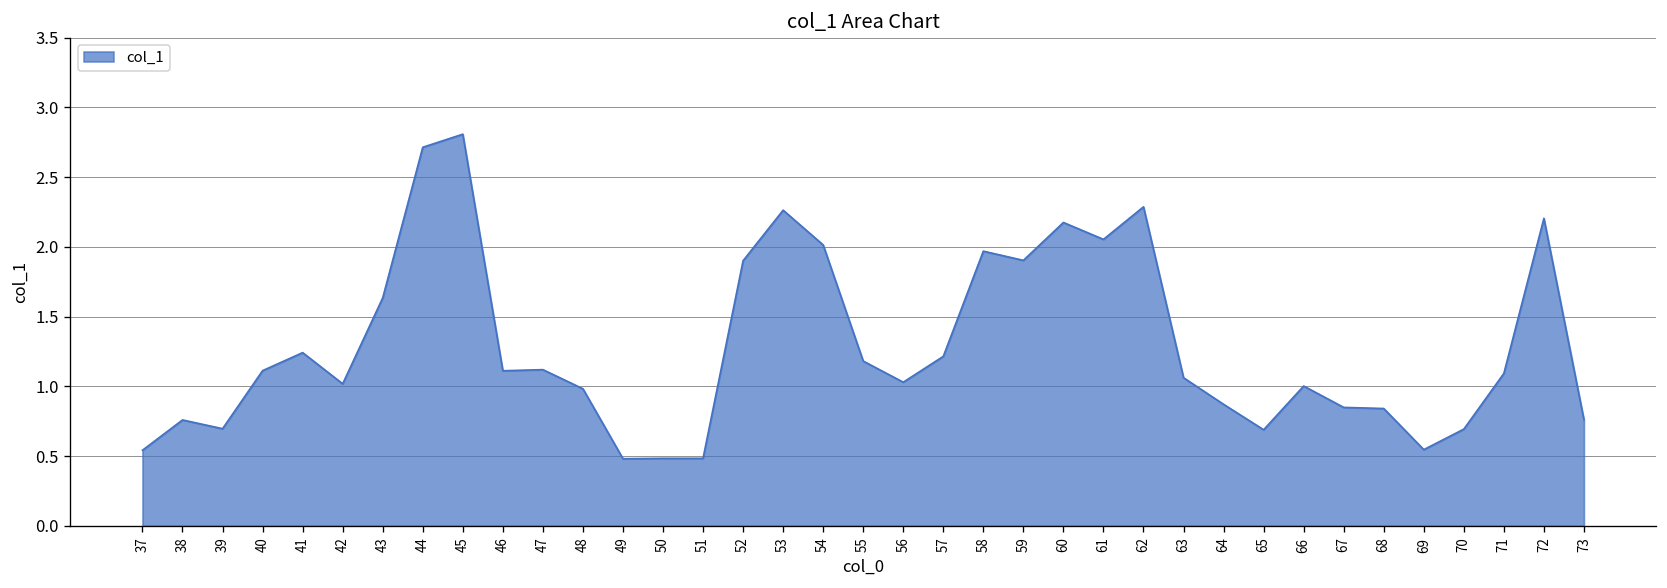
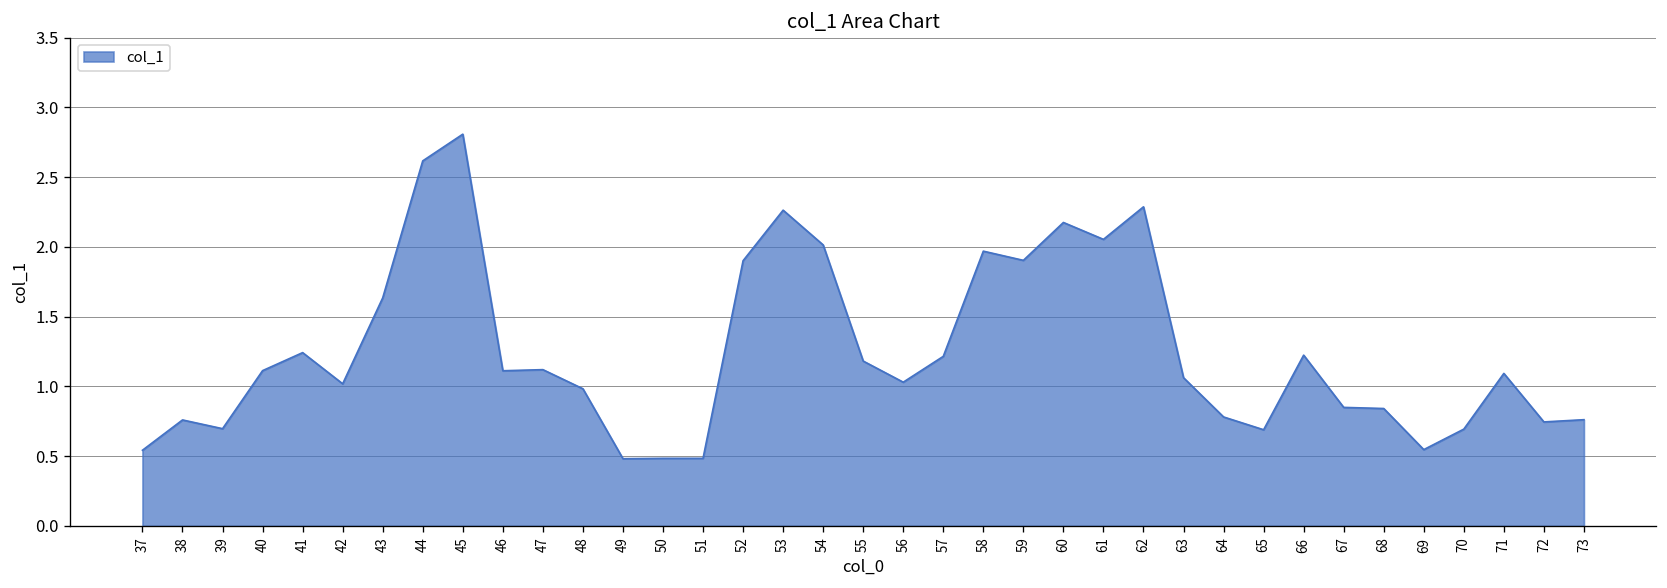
44: 2.71 -> 2.62
64: 0.87 -> 0.78
66: 1.00 -> 1.22
72: 2.20 -> 0.75
